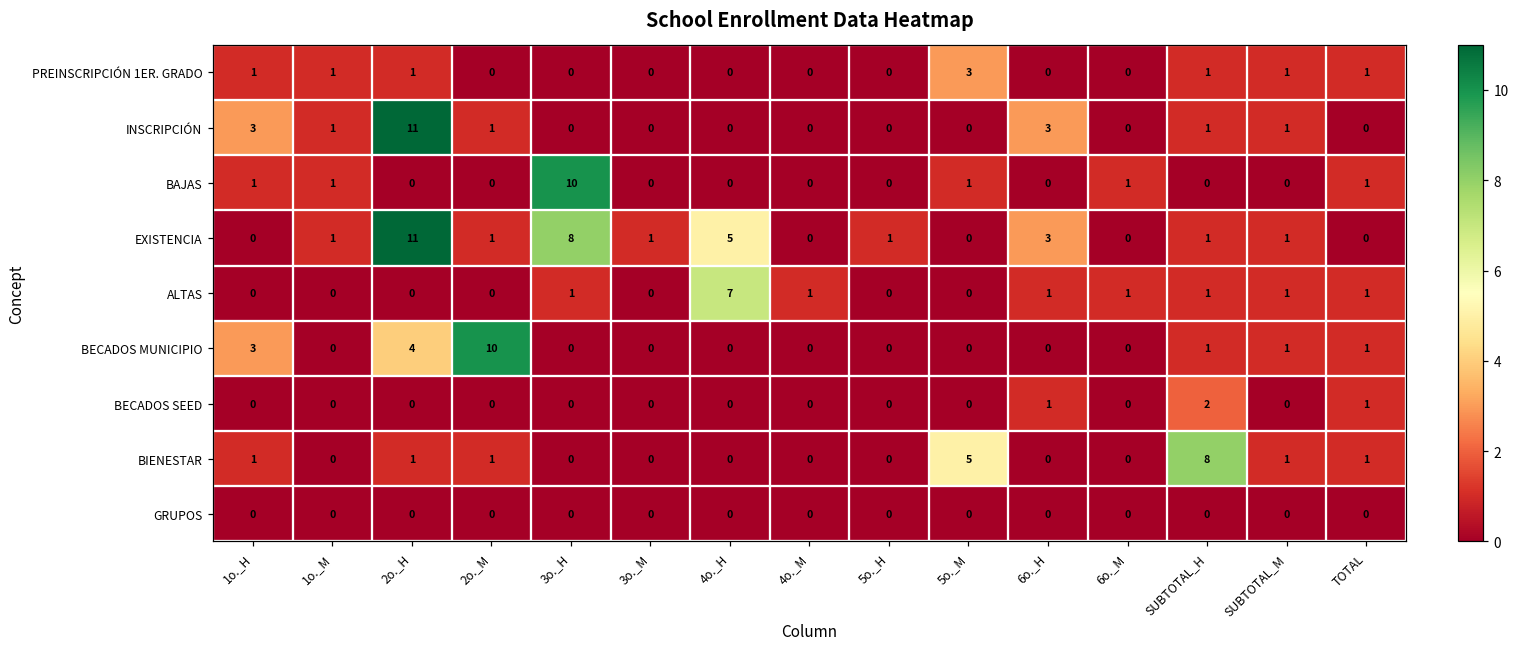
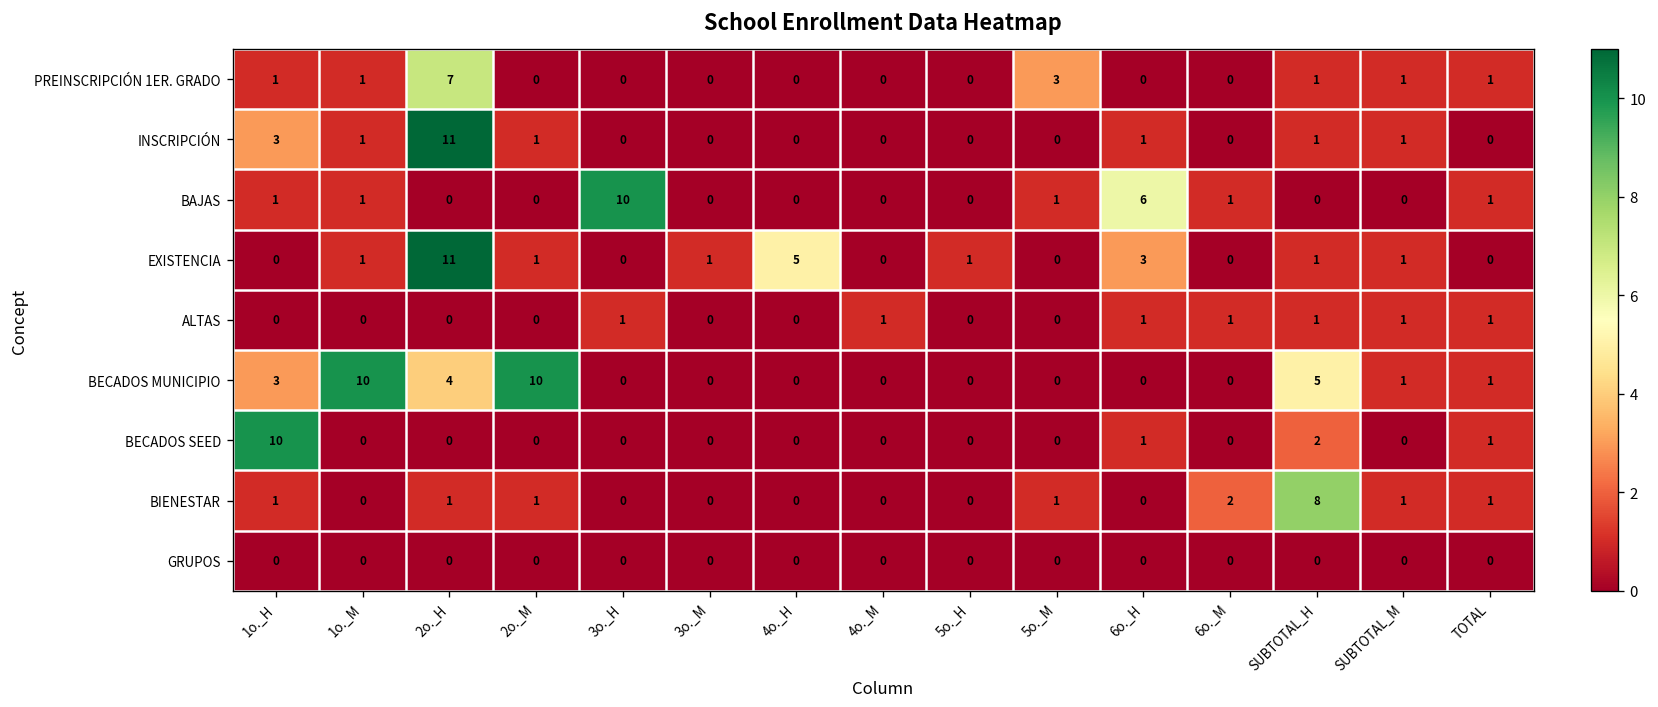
PREINSCRIPCIÓN 1ER. GRADO, 2o._H: 1 -> 7
INSCRIPCIÓN, 6o._H: 3 -> 1
BAJAS, 6o._H: 0 -> 6
EXISTENCIA, 3o._H: 8 -> 0
ALTAS, 4o._H: 7 -> 0
BECADOS MUNICIPIO, 1o._M: 0 -> 10
BECADOS MUNICIPIO, SUBTOTAL_H: 1 -> 5
BECADOS SEED, 1o._H: 0 -> 10
BIENESTAR, 5o._M: 5 -> 1
BIENESTAR, 6o._M: 0 -> 2
